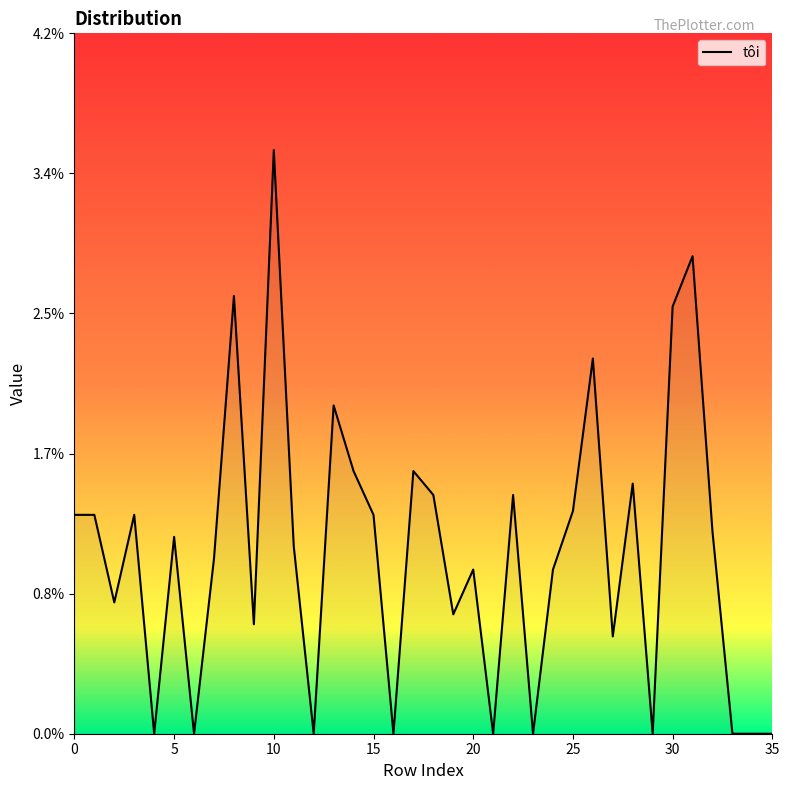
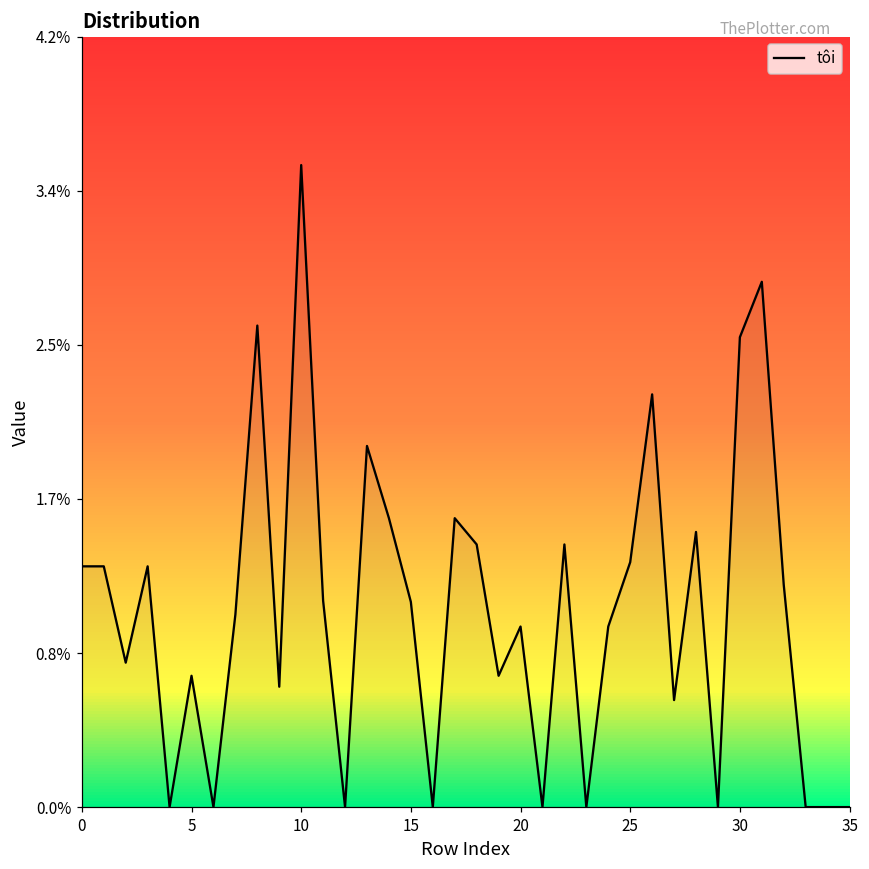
5: 1.19% -> 0.72%
15: 1.32% -> 1.12%
